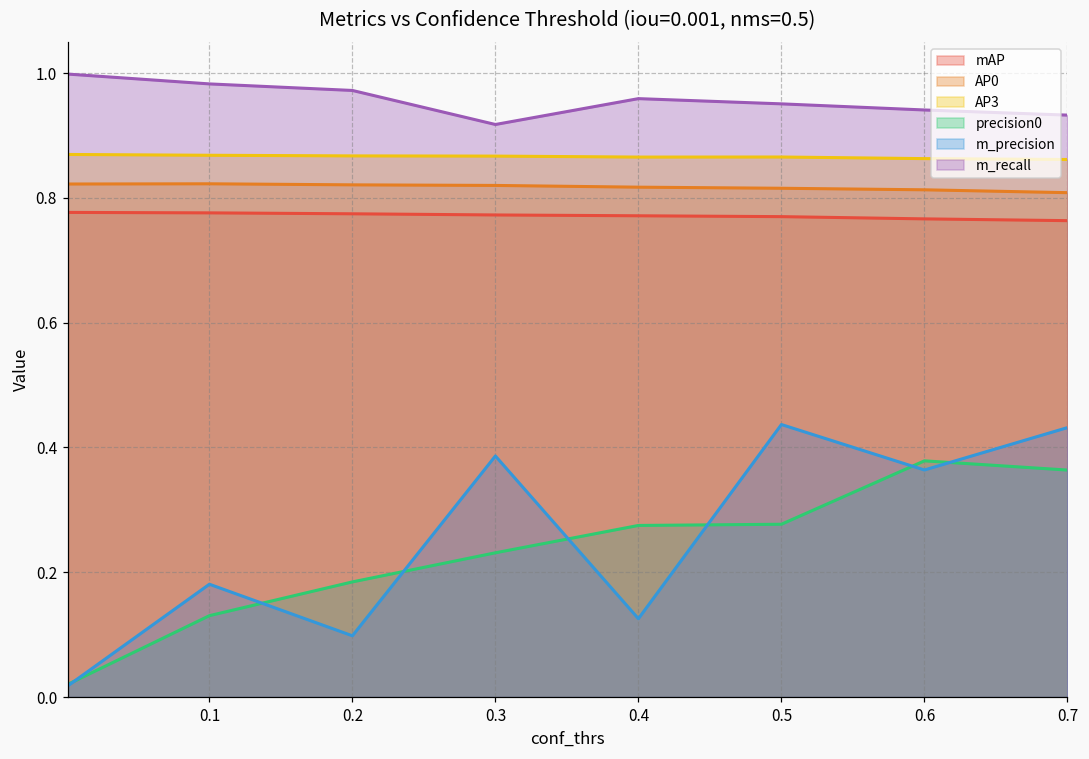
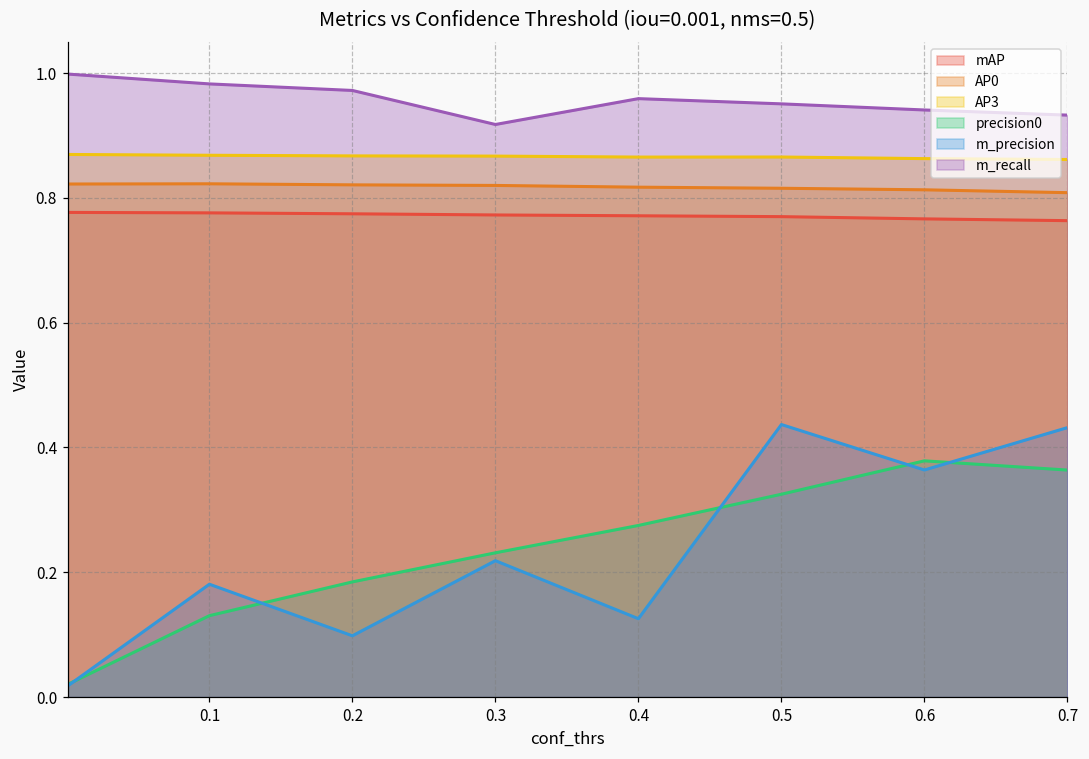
m_precision, 0.3: 0.39 -> 0.22
precision0, 0.5: 0.28 -> 0.33
